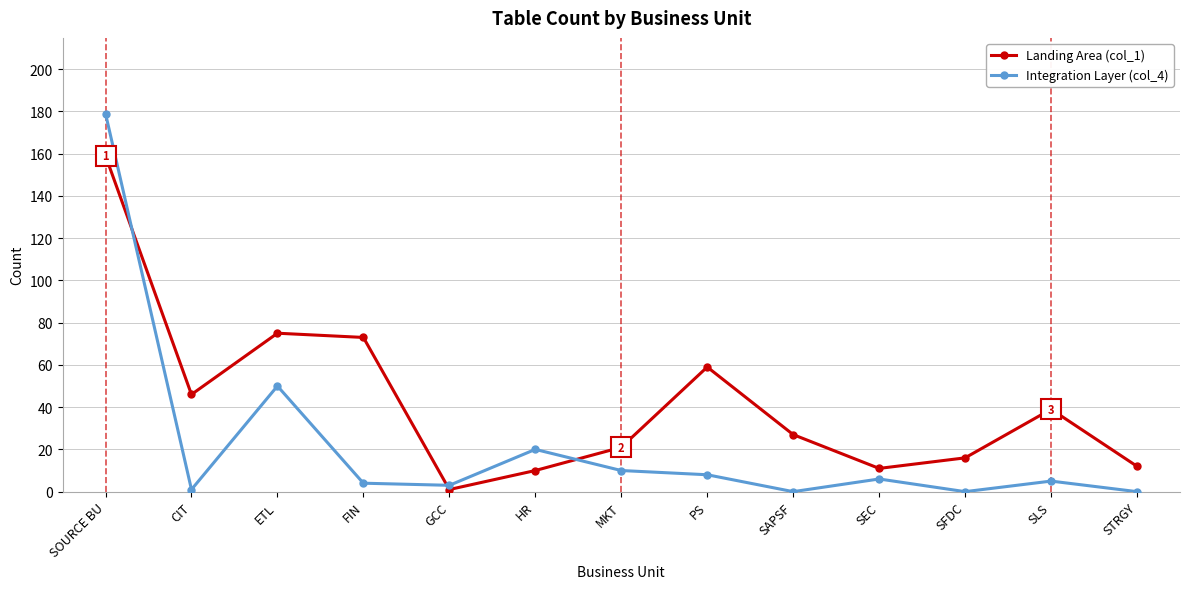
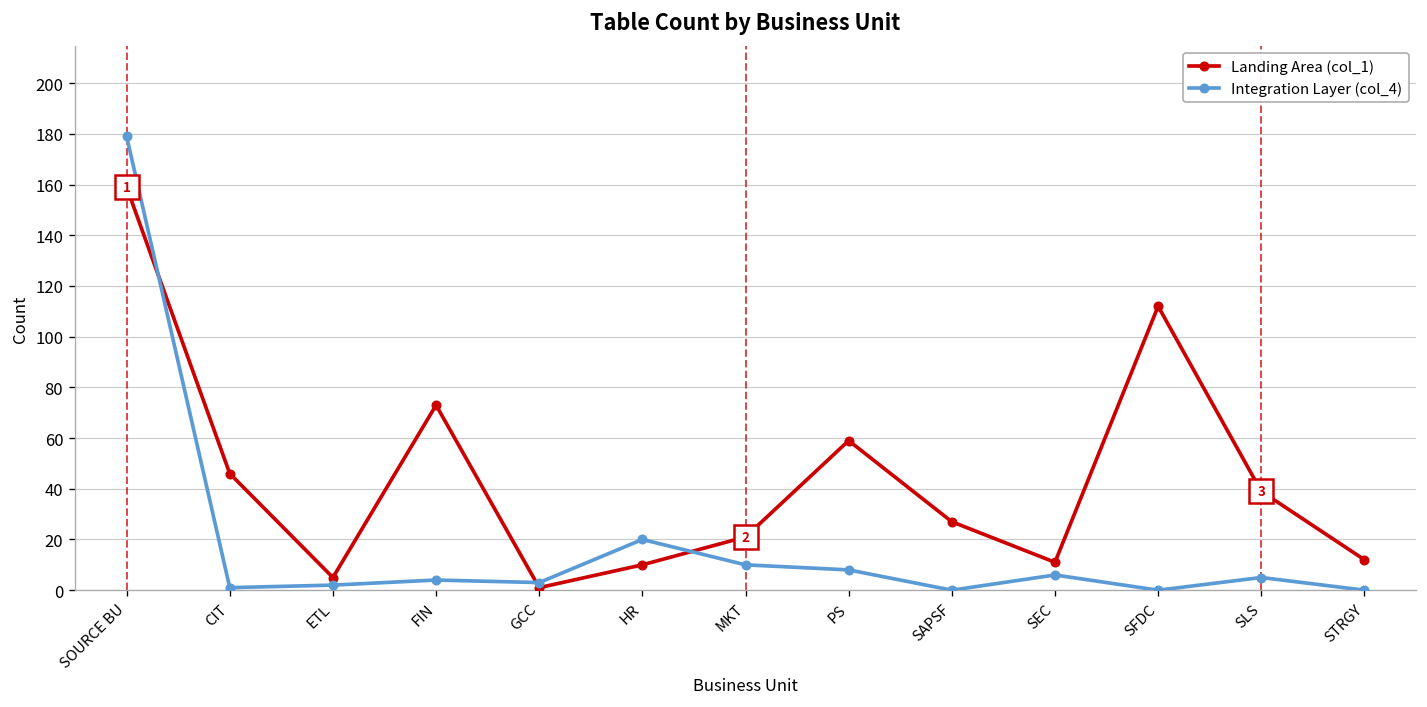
Landing Area (col_1), ETL: 75 -> 5
Integration Layer (col_4), ETL: 50 -> 2
Landing Area (col_1), SFDC: 16 -> 112
